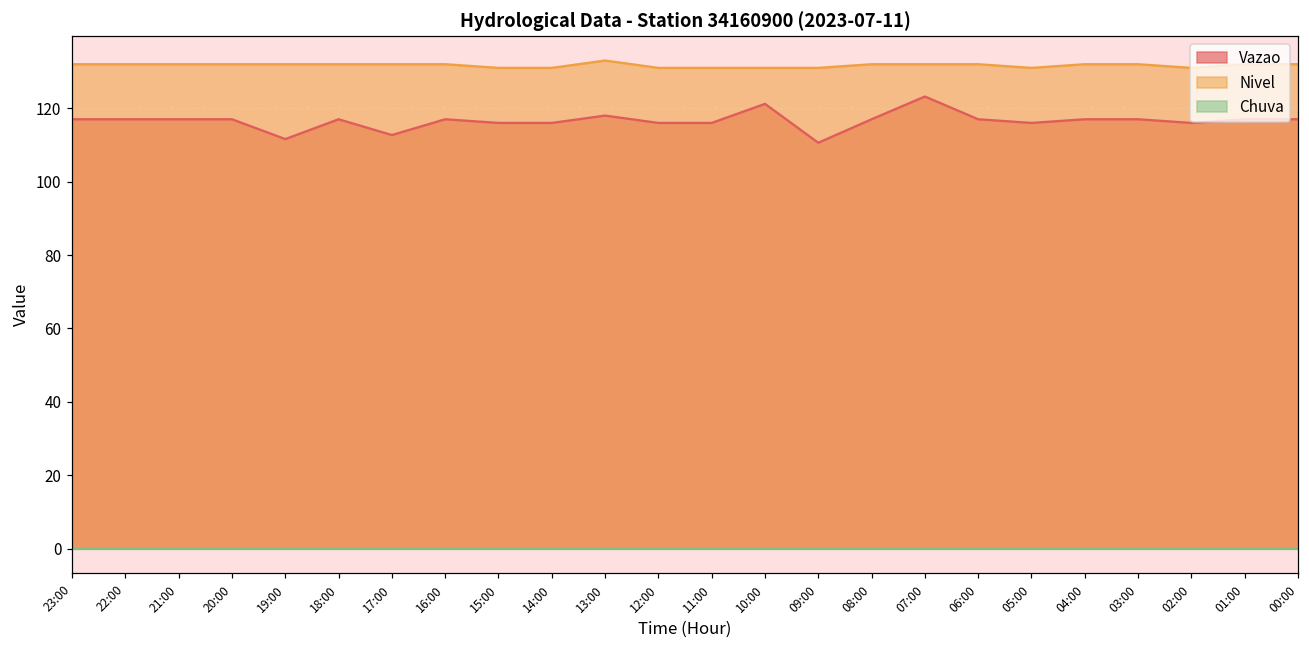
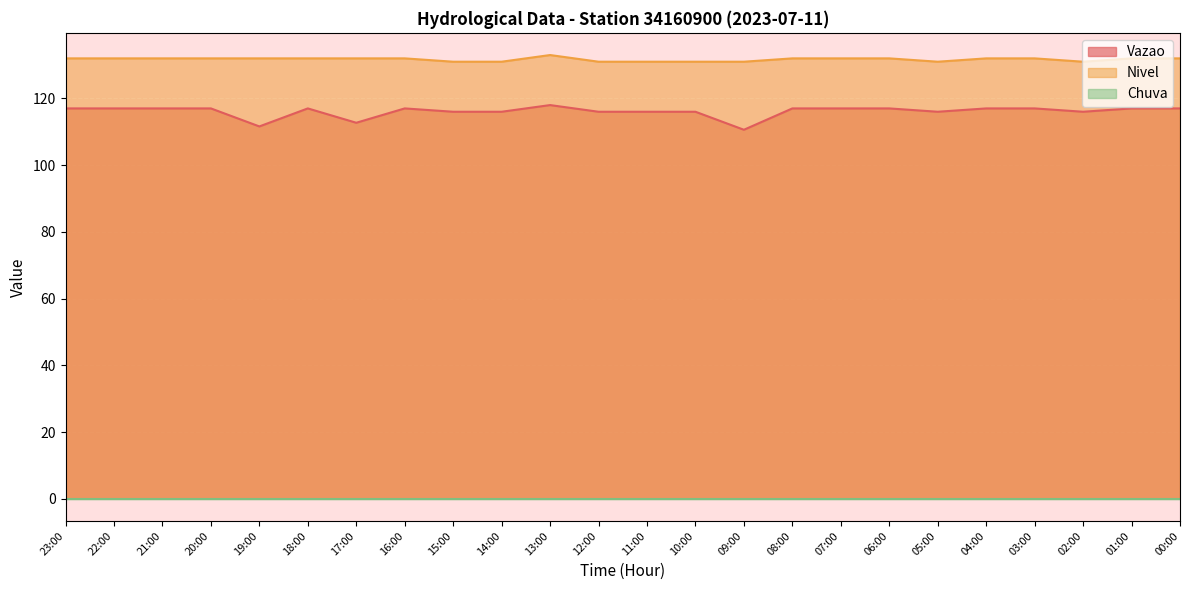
Vazao, 10:00: 121 -> 116
Vazao, 07:00: 123 -> 117
